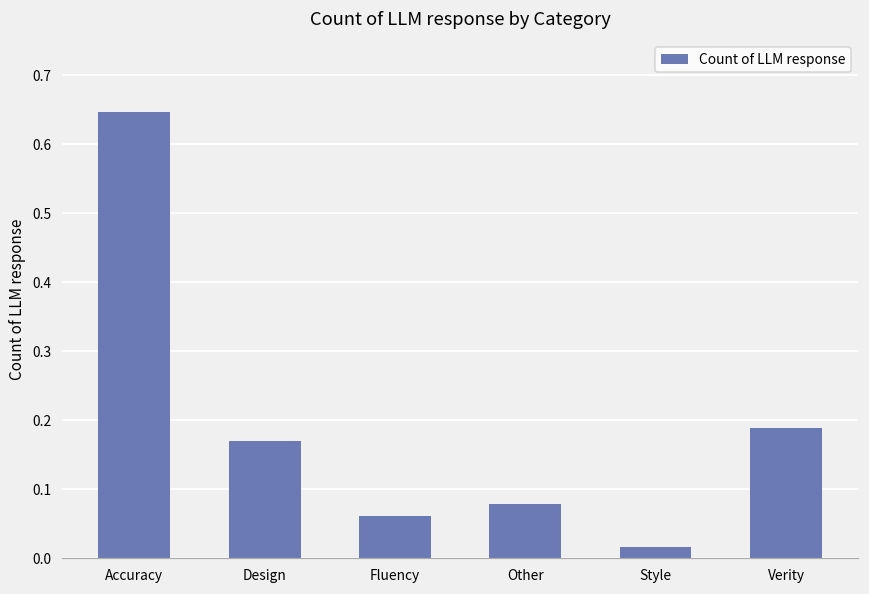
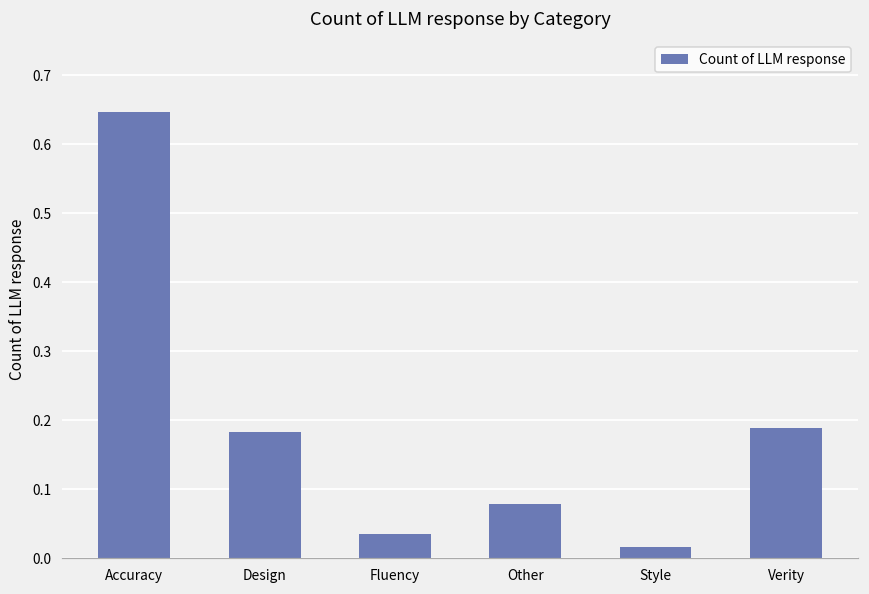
Design: 0.17 -> 0.18
Fluency: 0.06 -> 0.04
